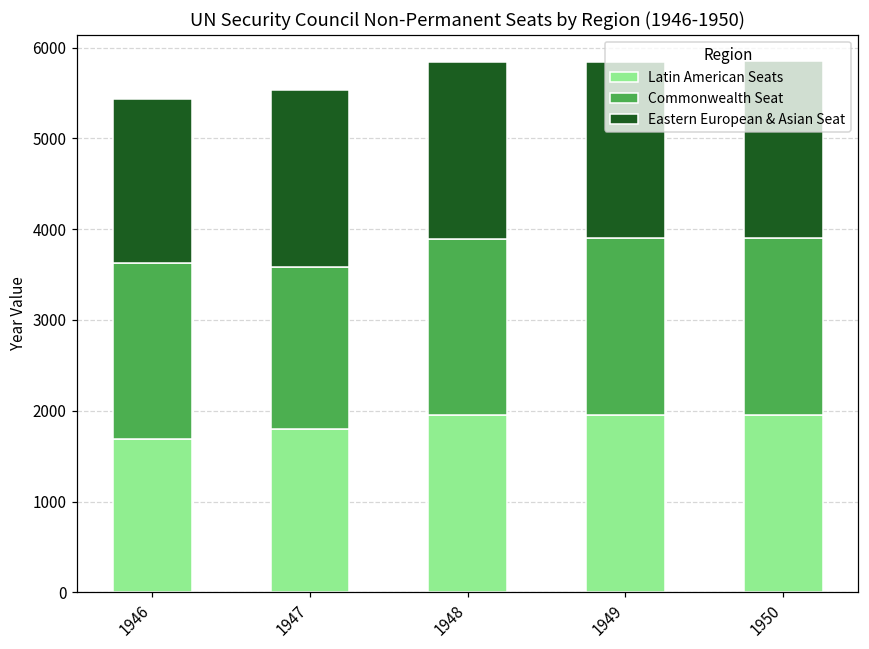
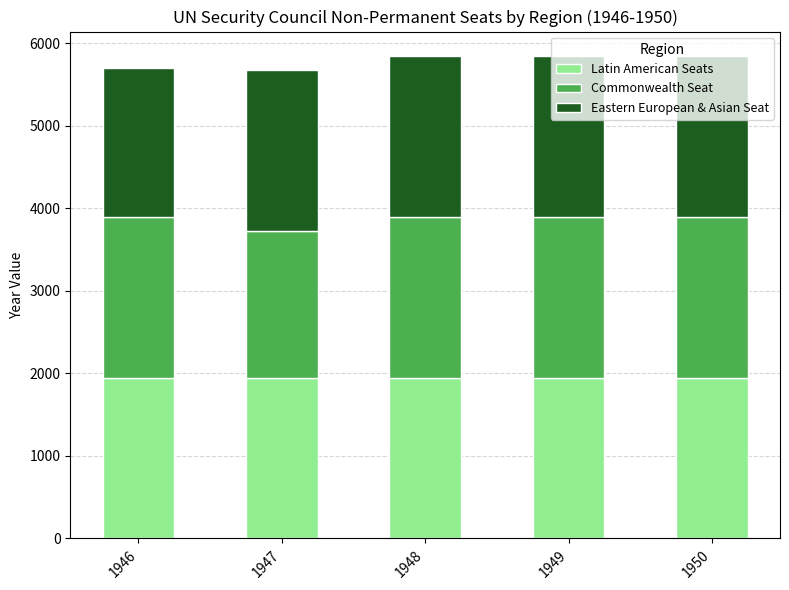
Latin American Seats, 1946: 1700 -> 1900
Latin American Seats, 1947: 1800 -> 1900
